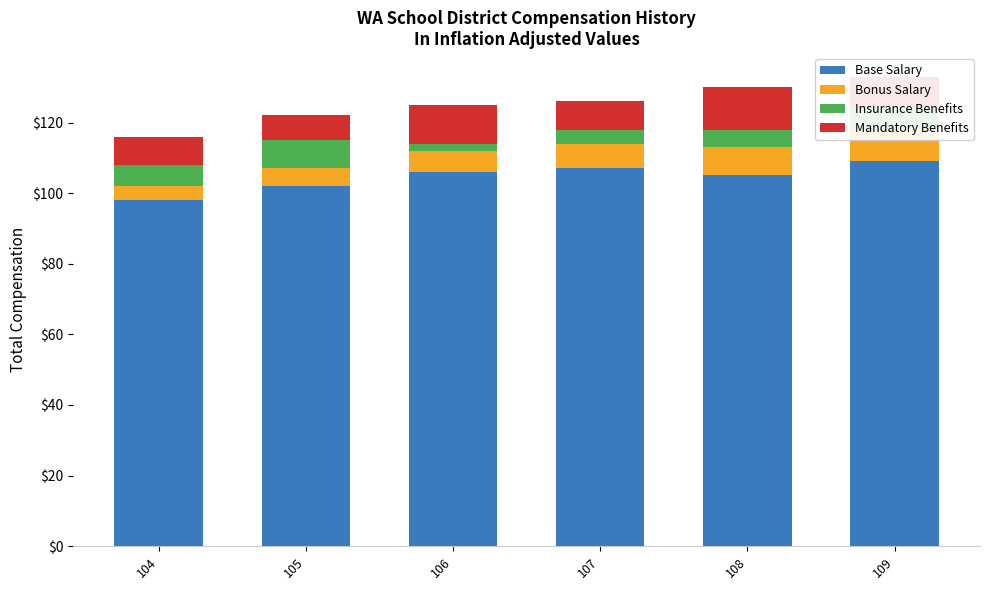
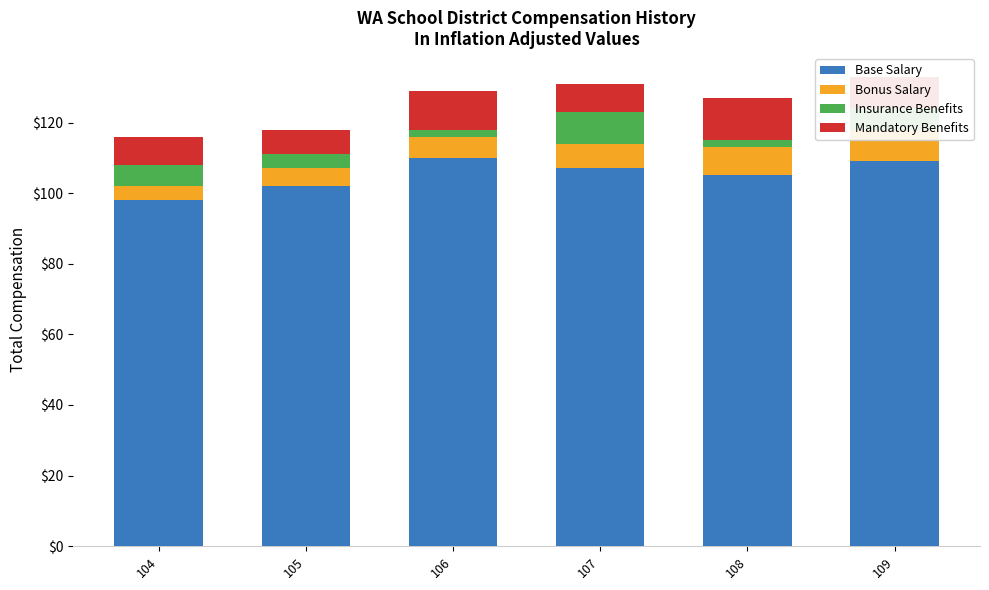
Insurance Benefits, 105: $8 -> $4
Base Salary, 106: $106 -> $110
Insurance Benefits, 107: $4 -> $9
Insurance Benefits, 108: $5 -> $2
